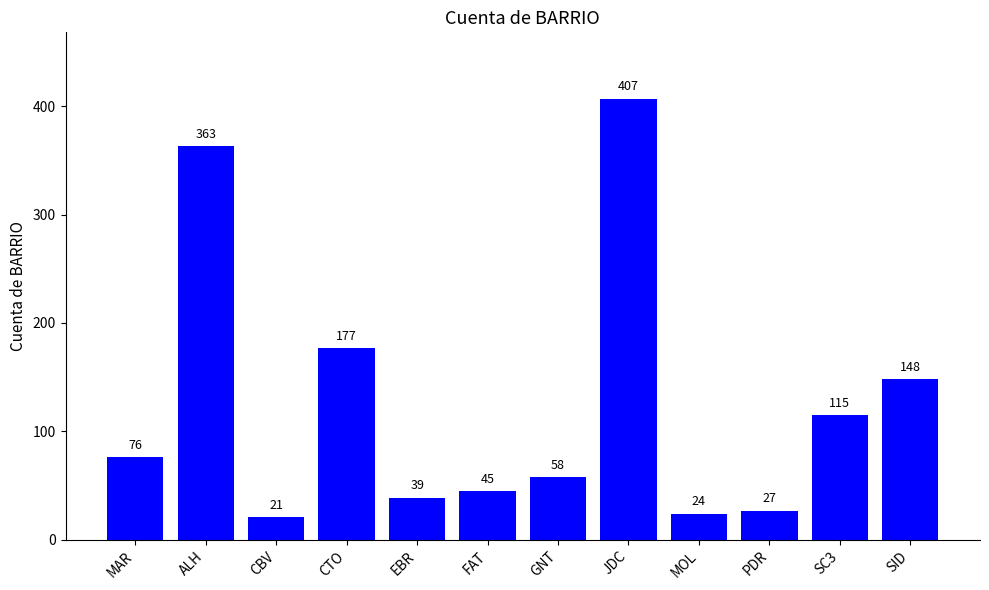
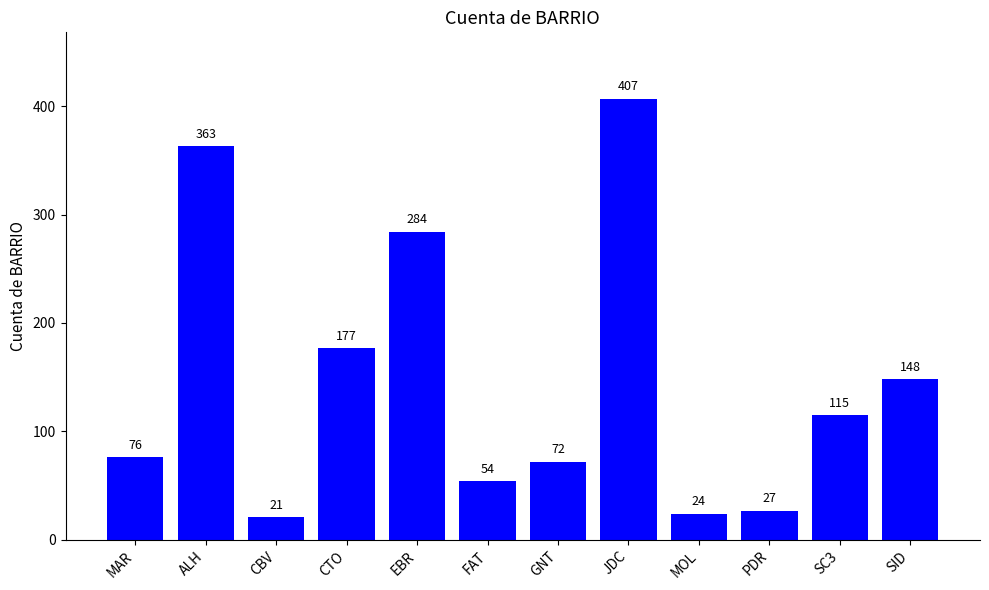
EBR: 39 -> 284
FAT: 45 -> 54
GNT: 58 -> 72
